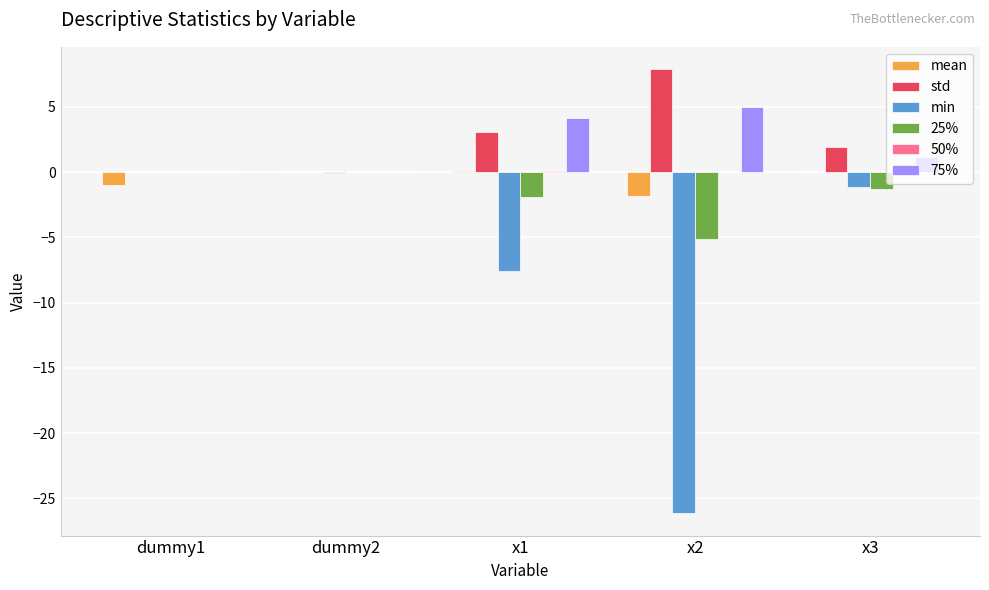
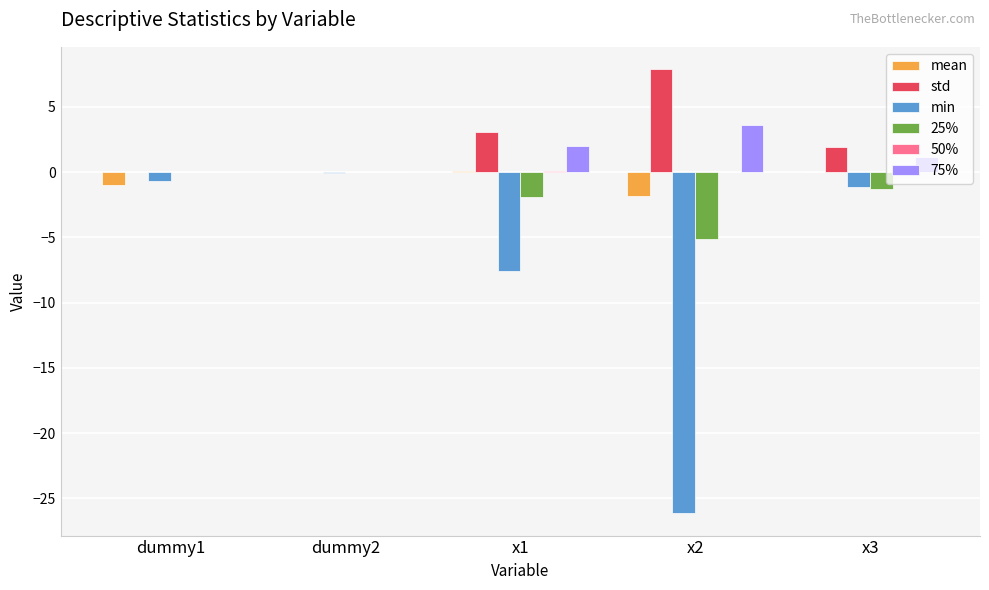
min, dummy1: 0.0 -> -0.7
75%, x1: 4.2 -> 2.0
75%, x2: 5.0 -> 3.6
